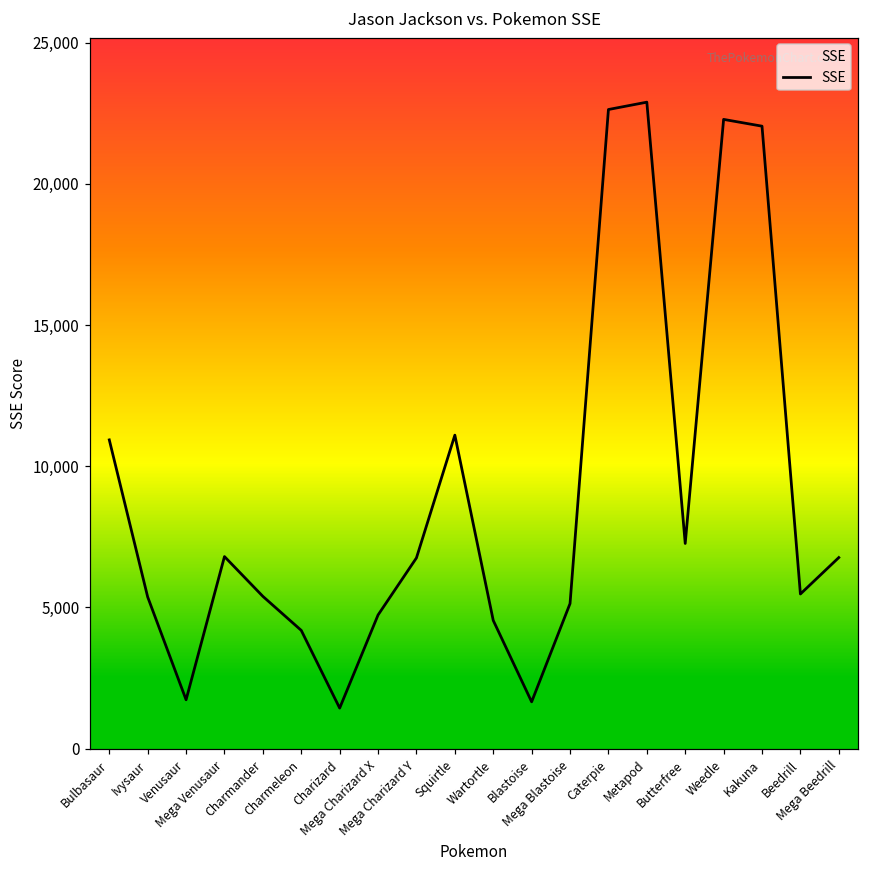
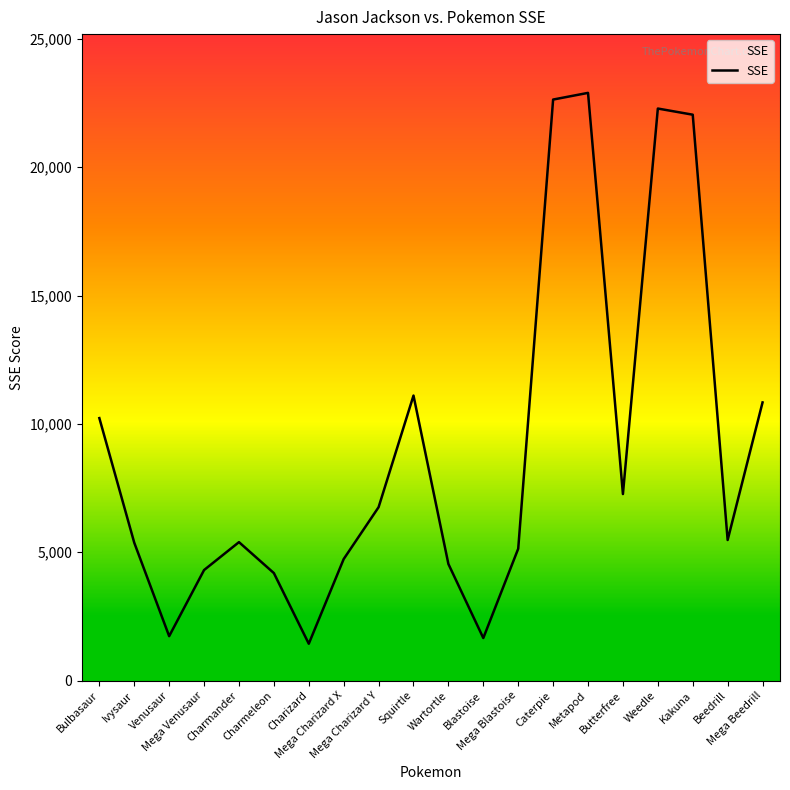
Bulbasaur: 10,900 -> 10,200
Mega Venusaur: 6,800 -> 4,300
Mega Beedrill: 6,800 -> 10,800
